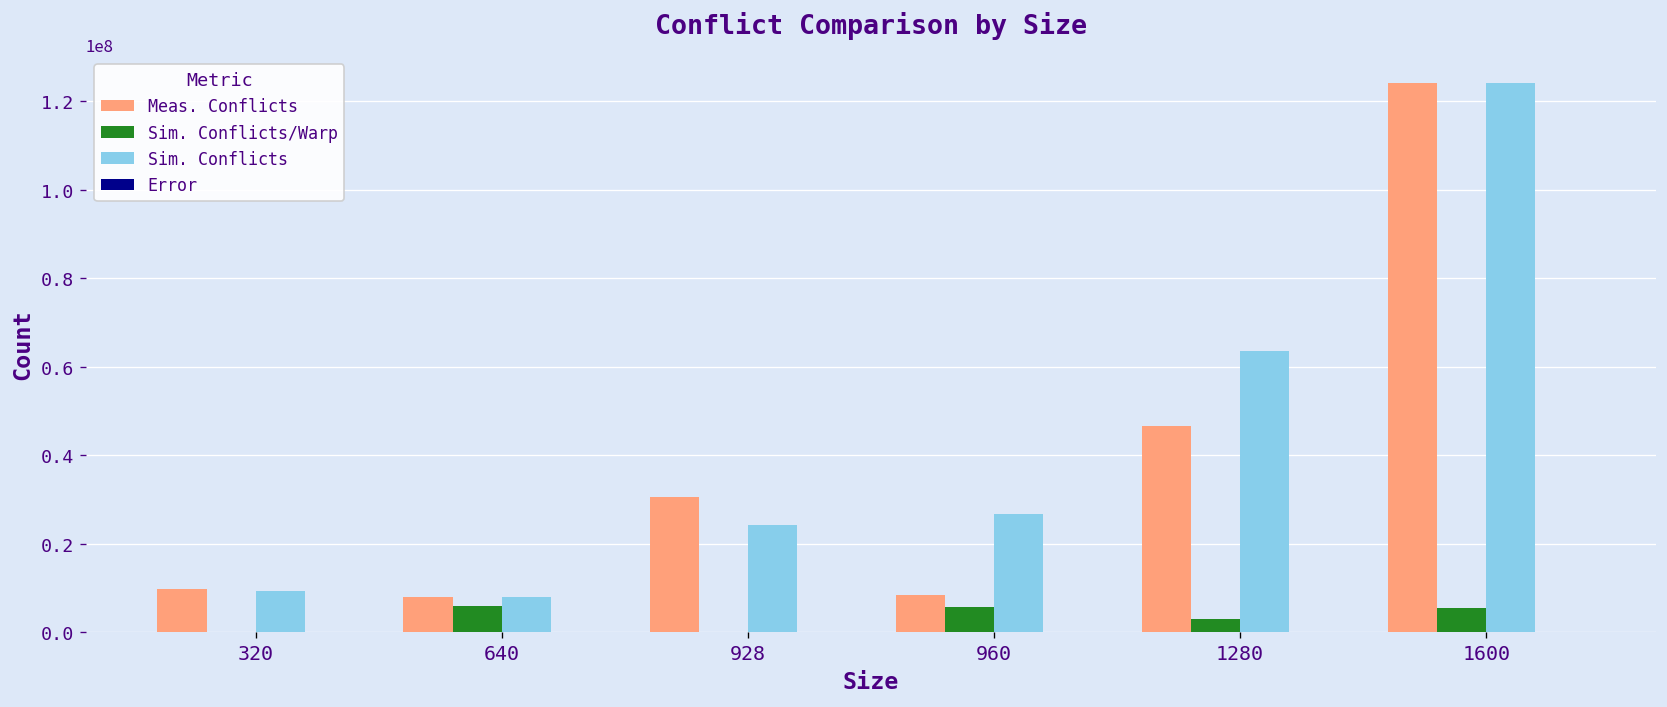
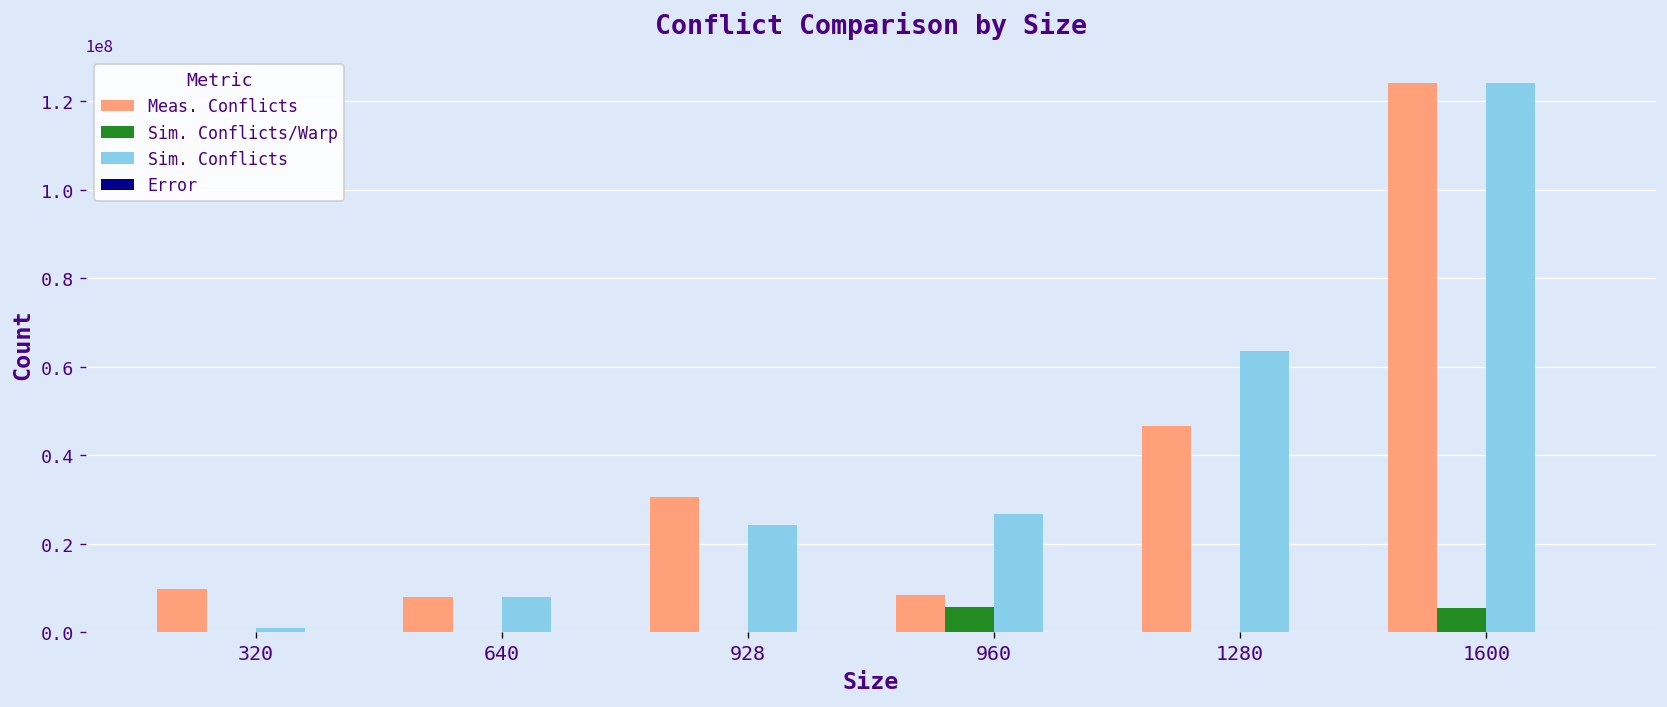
Sim. Conflicts, 320: 9000000 -> 1000000
Sim. Conflicts/Warp, 640: 6000000 -> 0
Sim. Conflicts/Warp, 1280: 3000000 -> 0
